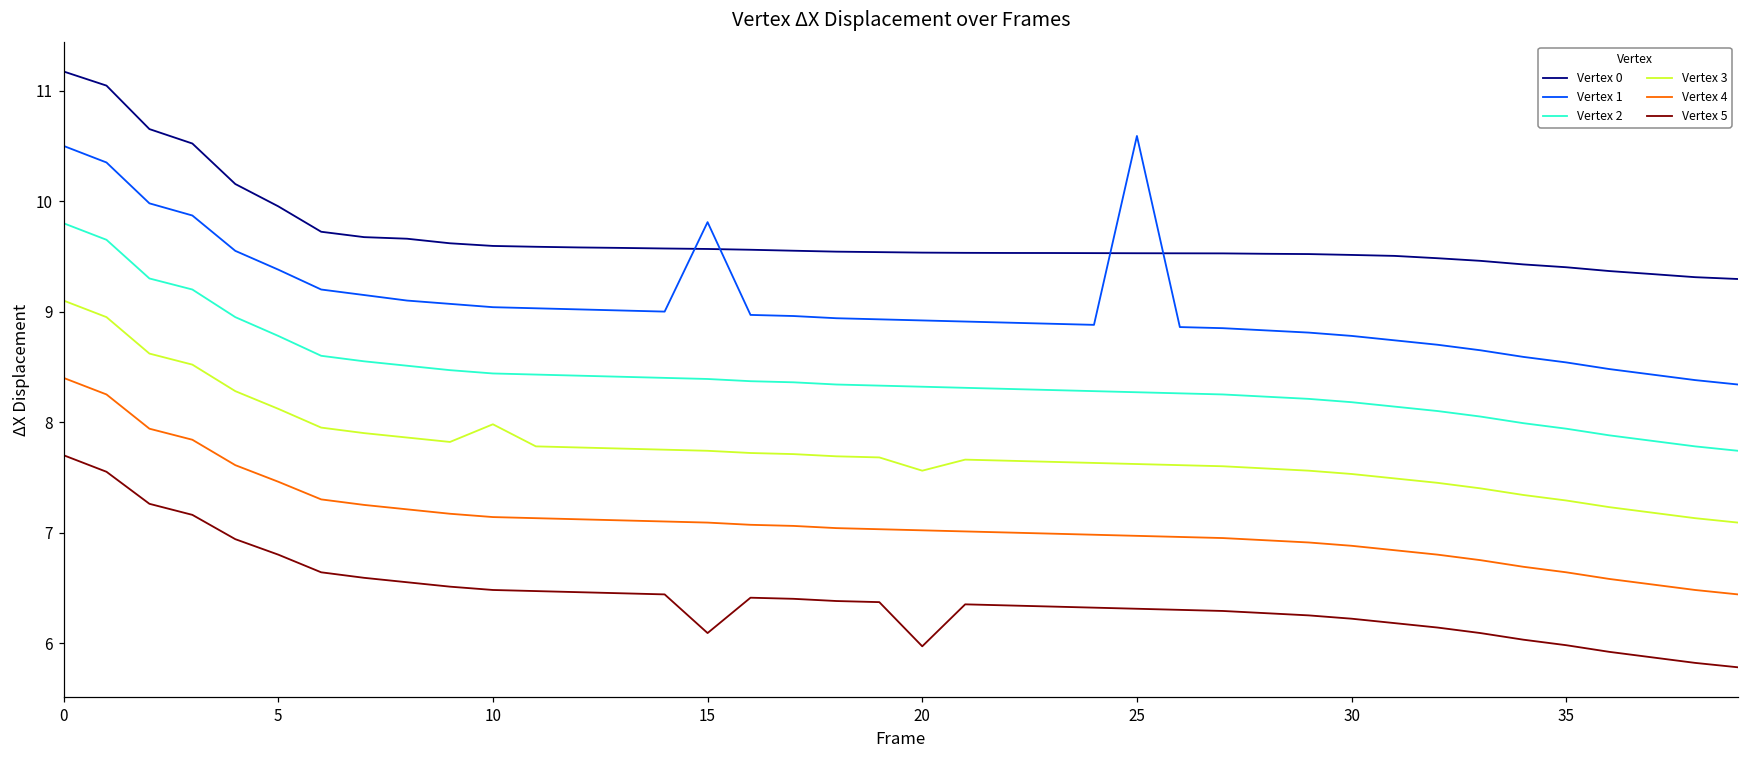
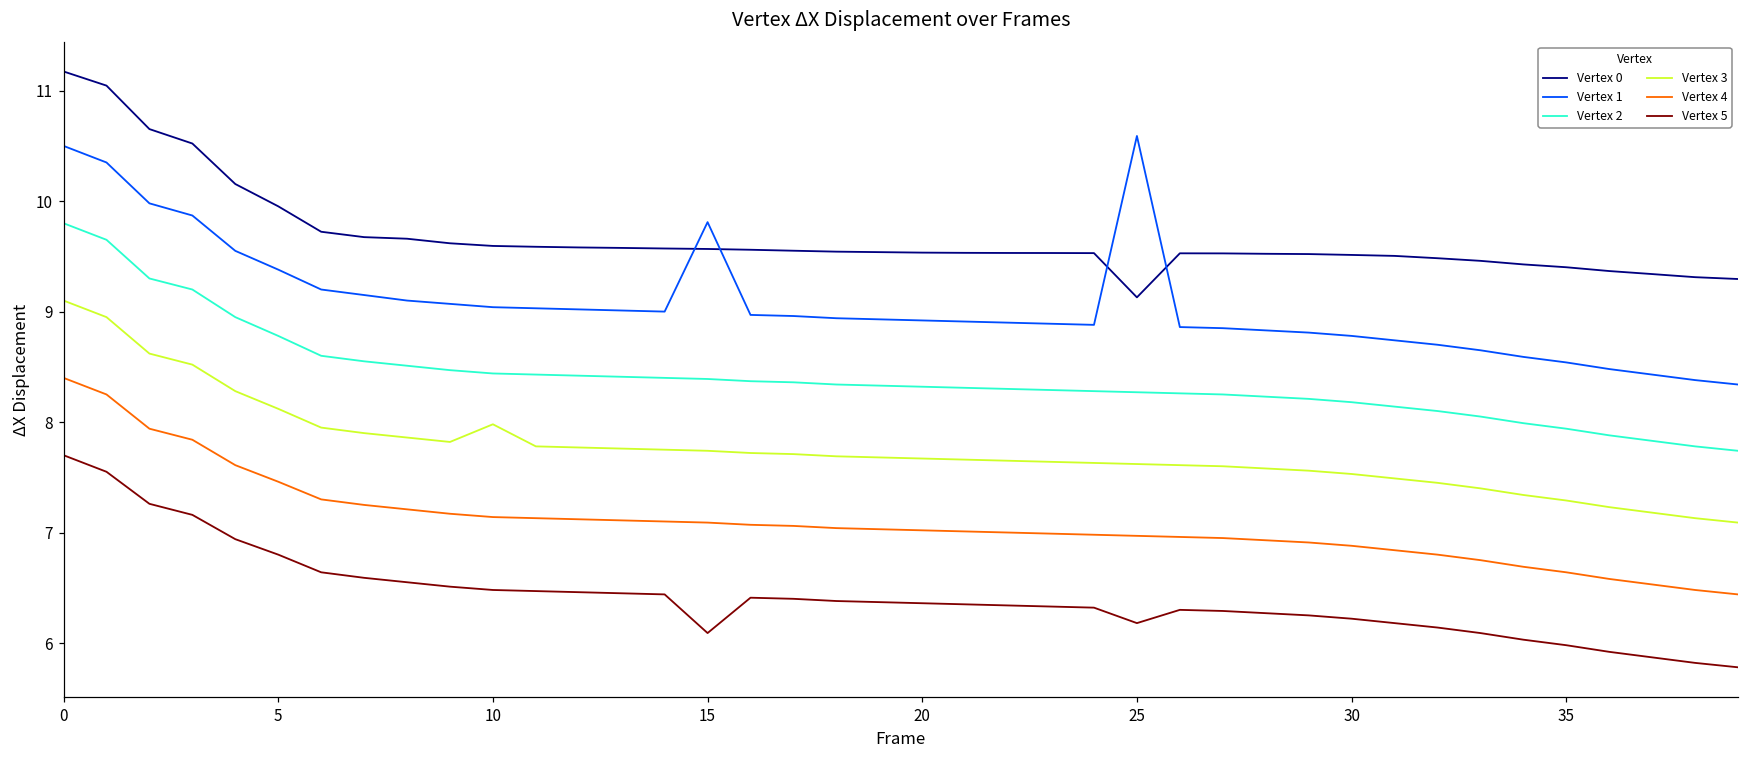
Vertex 3, 20: 7.56 -> 7.67
Vertex 5, 20: 5.97 -> 6.36
Vertex 0, 25: 9.53 -> 9.13
Vertex 5, 25: 6.31 -> 6.18
